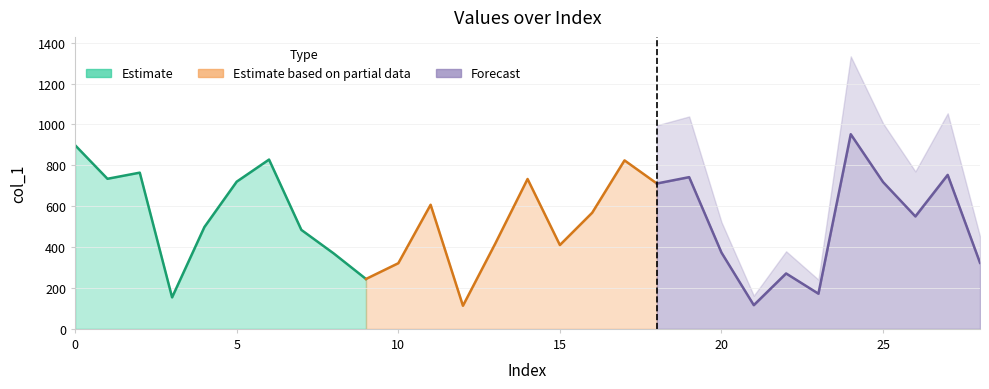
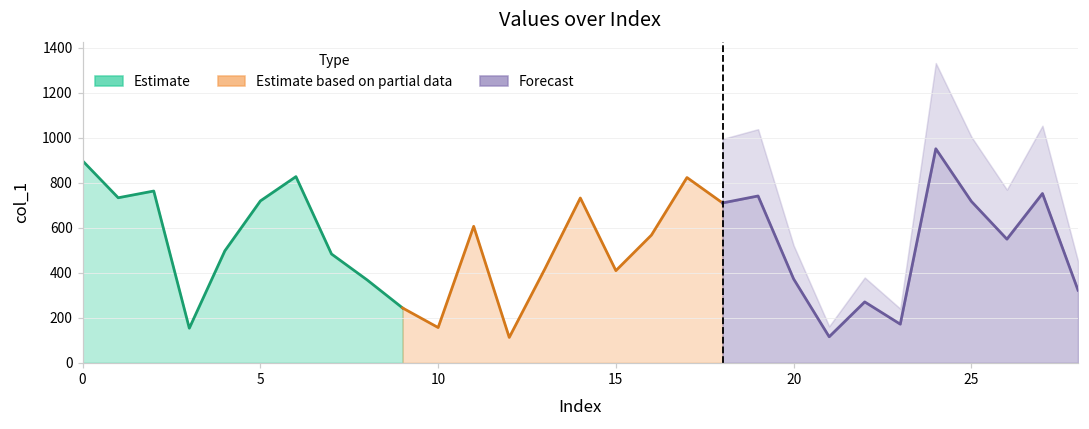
Estimate based on partial data, 10: 320 -> 160
